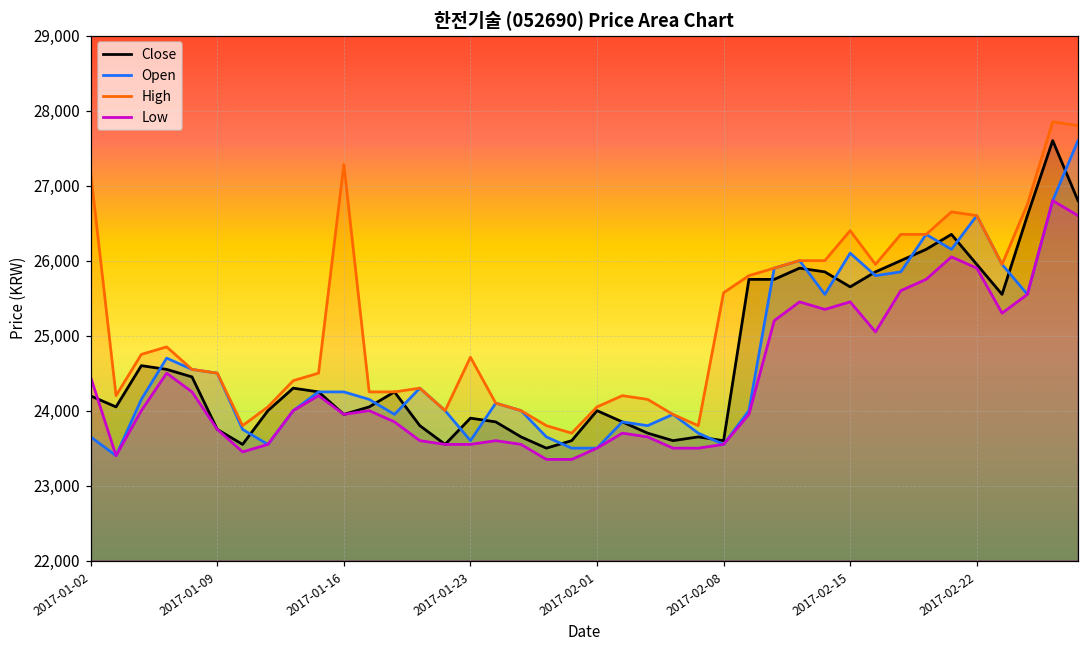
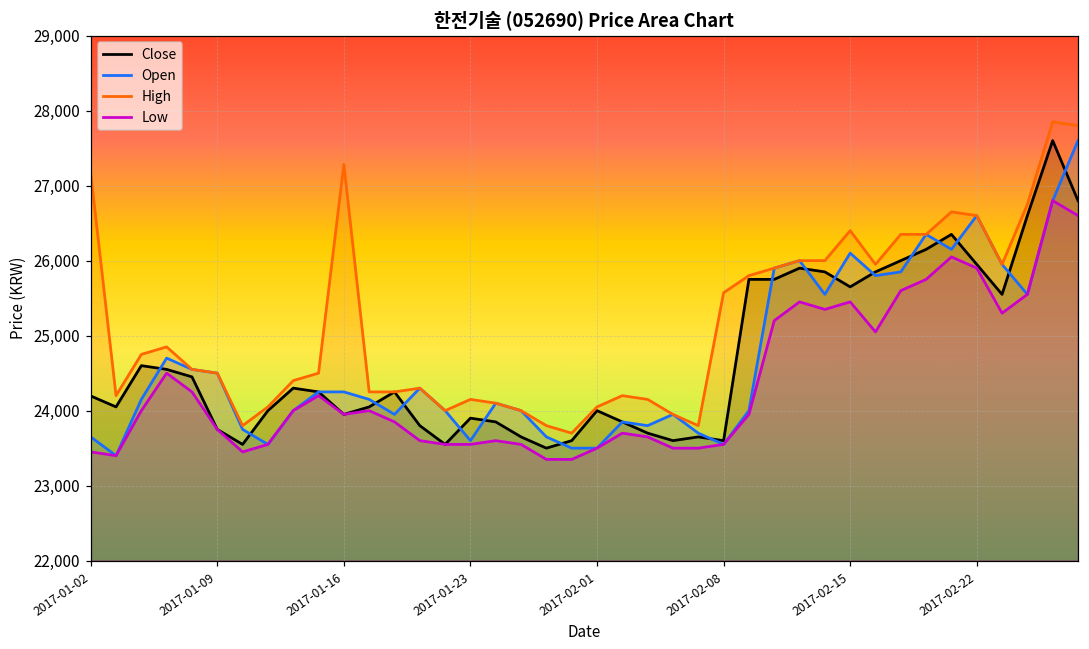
Low, 2017-01-02: 24,400 -> 23,500
High, 2017-01-23: 24,700 -> 24,200
